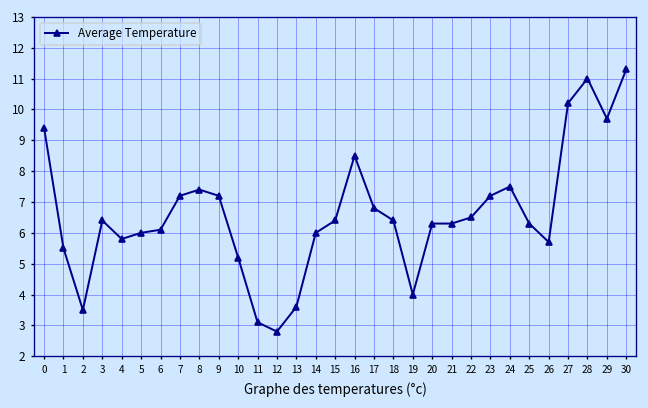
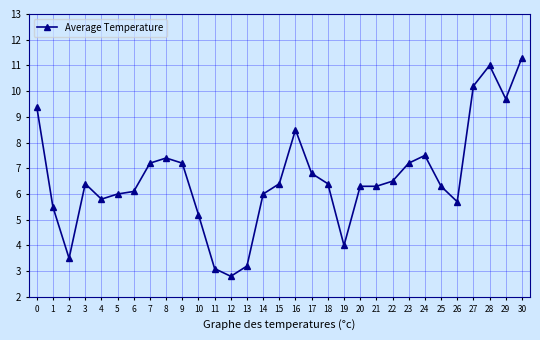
13: 3.6 -> 3.2
